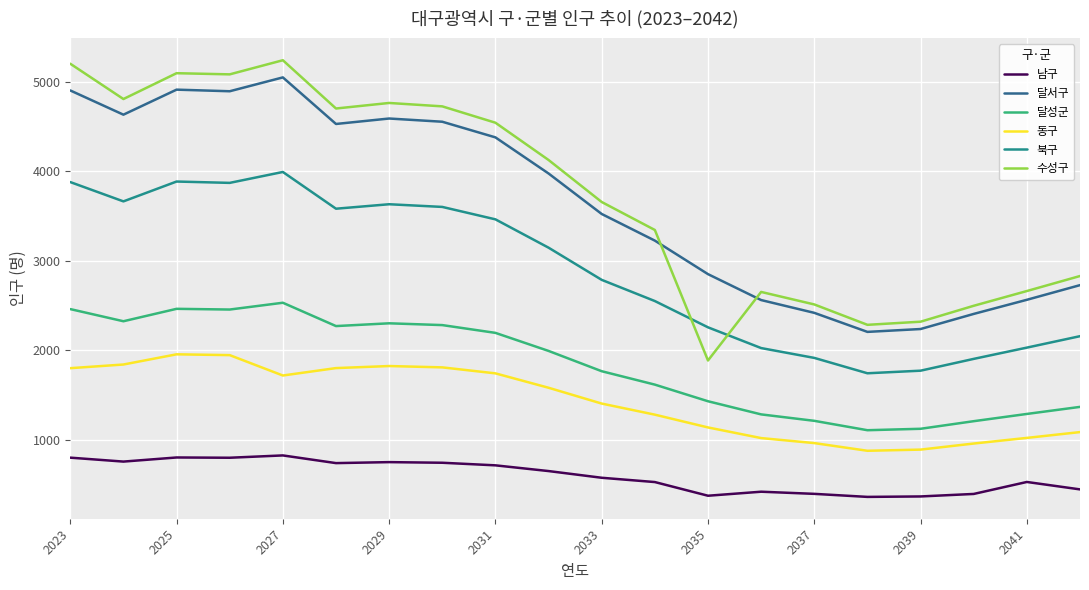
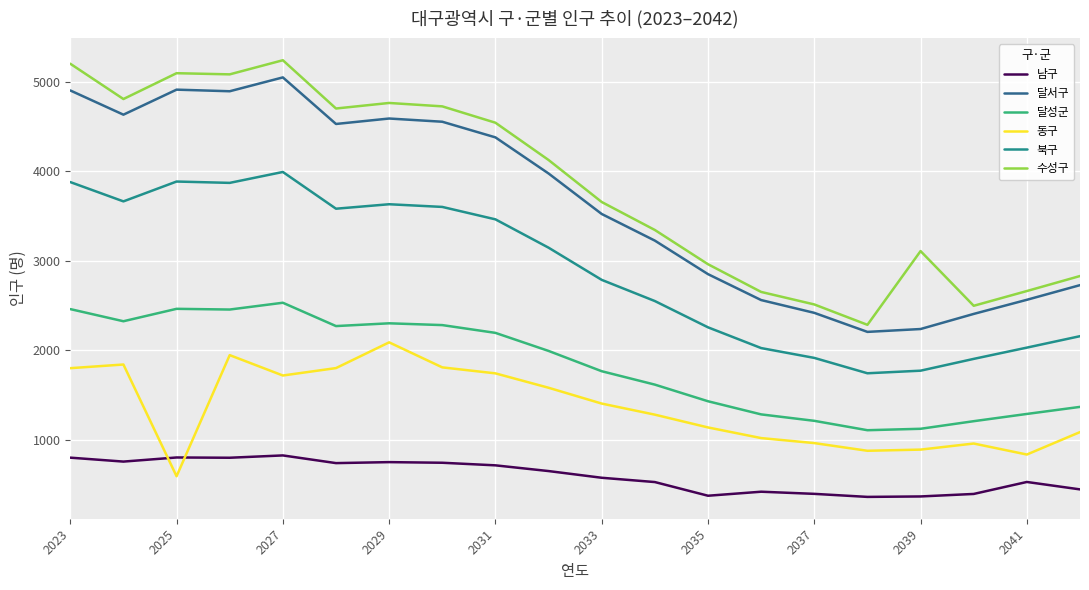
동구, 2025: 2000 -> 600
동구, 2029: 1800 -> 2100
수성구, 2035: 1900 -> 3000
수성구, 2039: 2300 -> 3100
동구, 2041: 1000 -> 800
